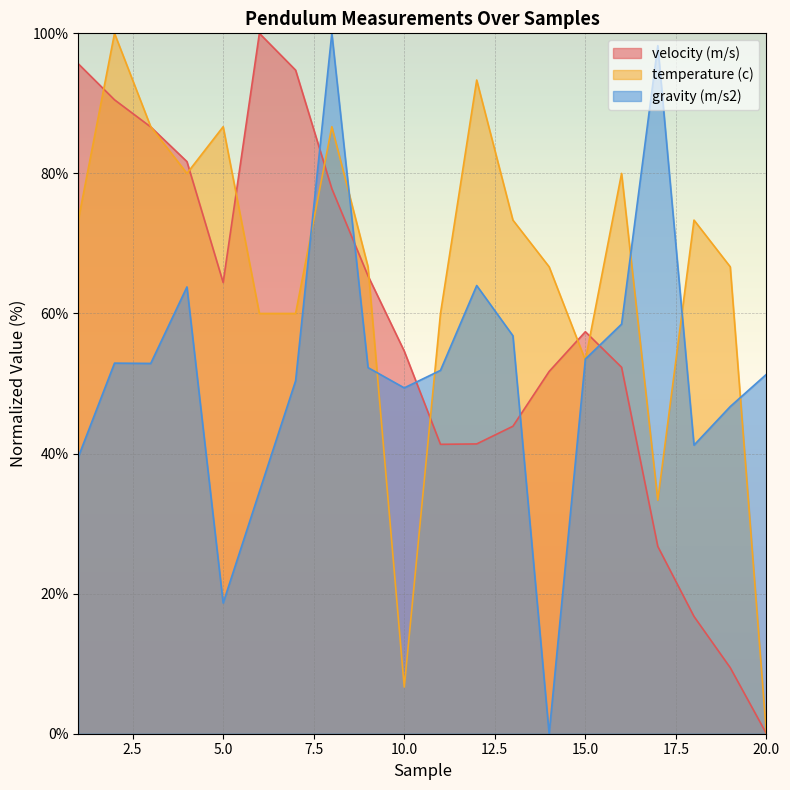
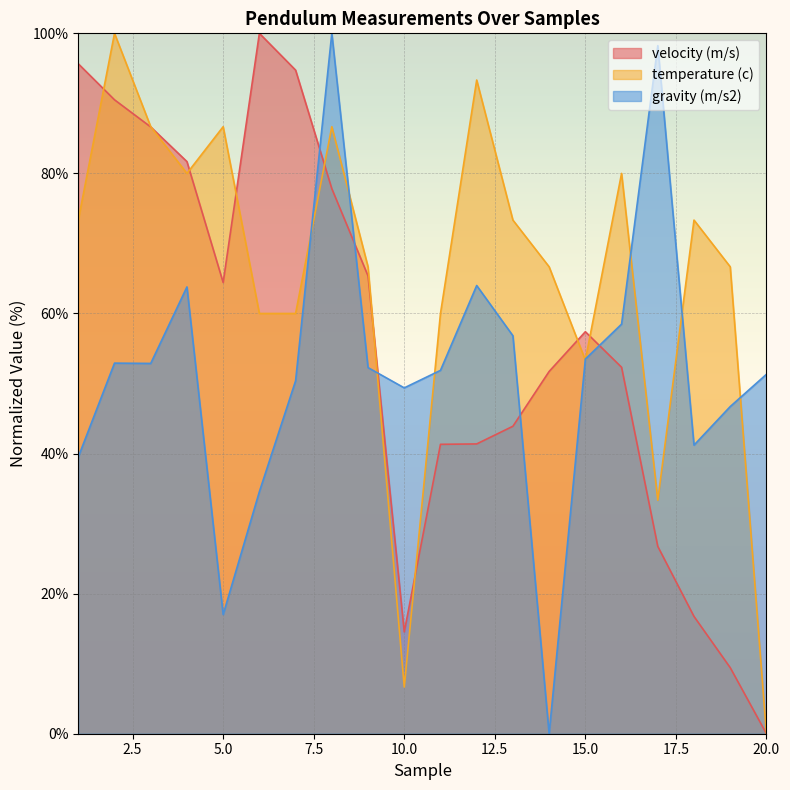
gravity (m/s2), 5.0: 19% -> 17%
velocity (m/s), 10.0: 55% -> 15%
